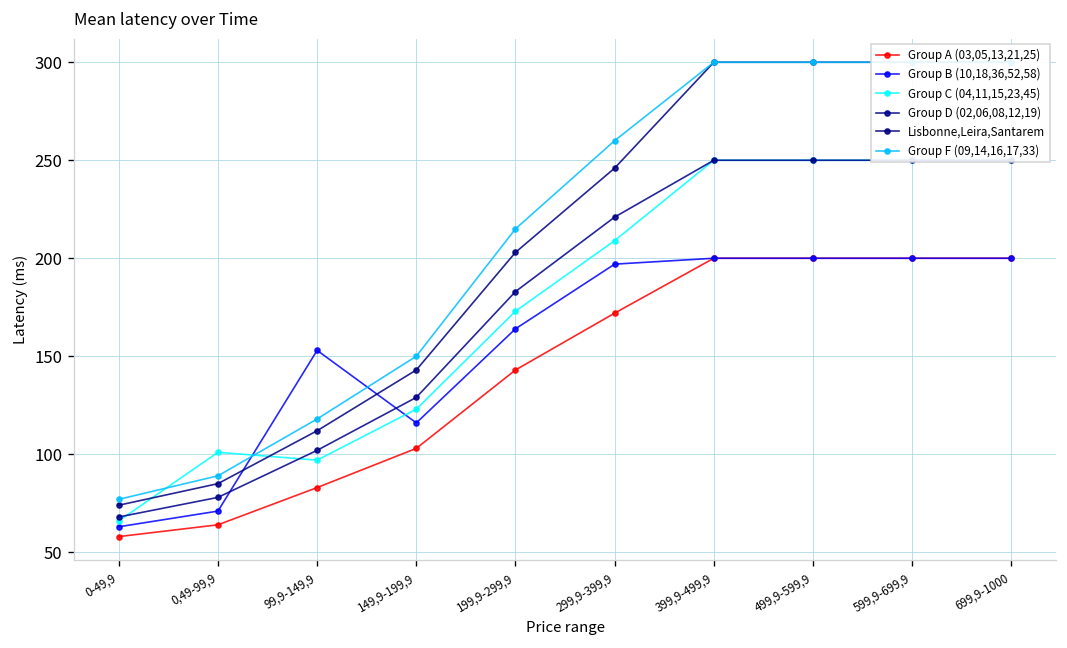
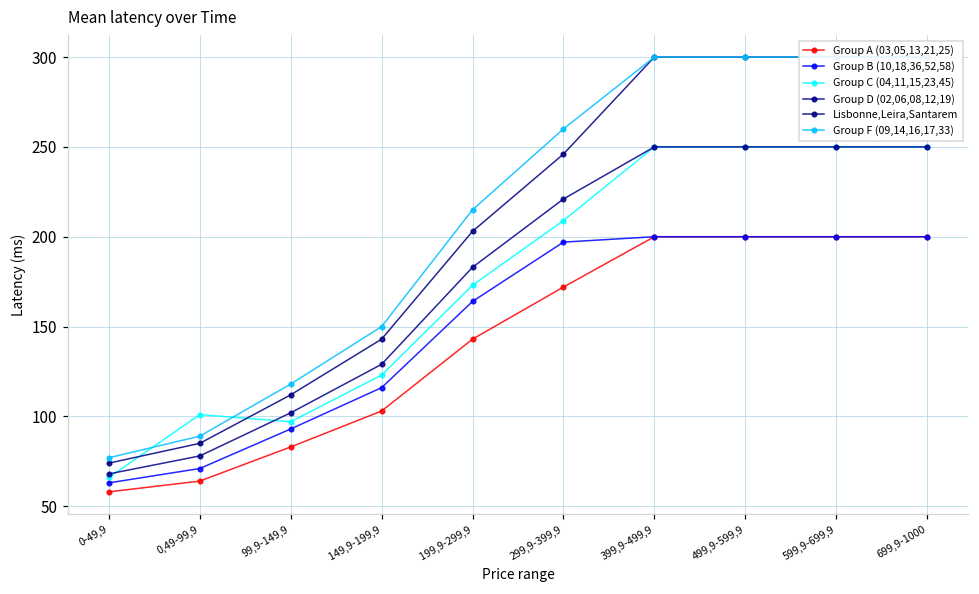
Group B (10,18,36,52,58), 99,9-149,9: 153 -> 93
